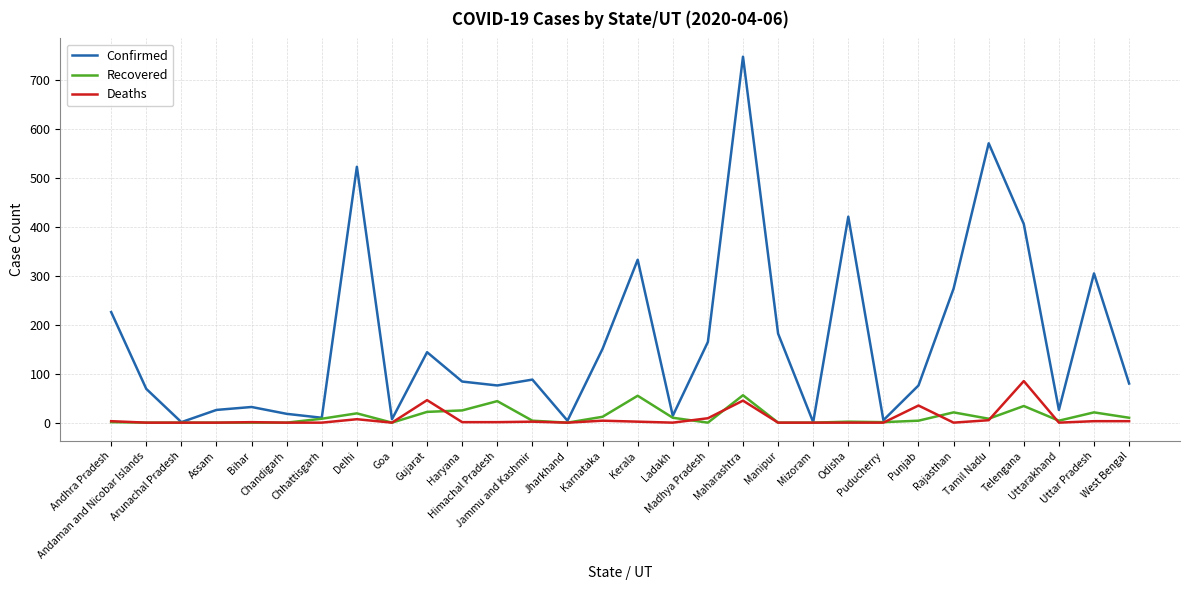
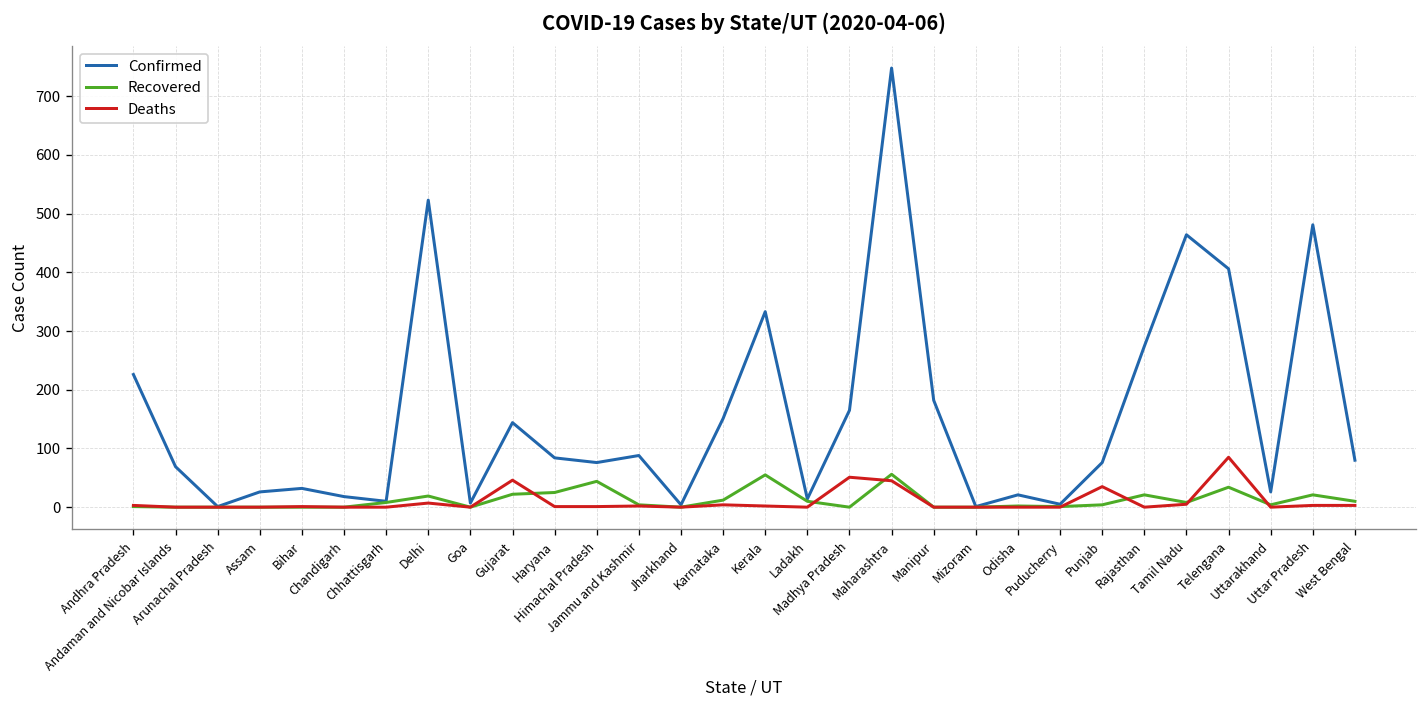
Deaths, Madhya Pradesh: 10 -> 50
Confirmed, Odisha: 420 -> 20
Confirmed, Tamil Nadu: 570 -> 460
Confirmed, Uttar Pradesh: 310 -> 480
